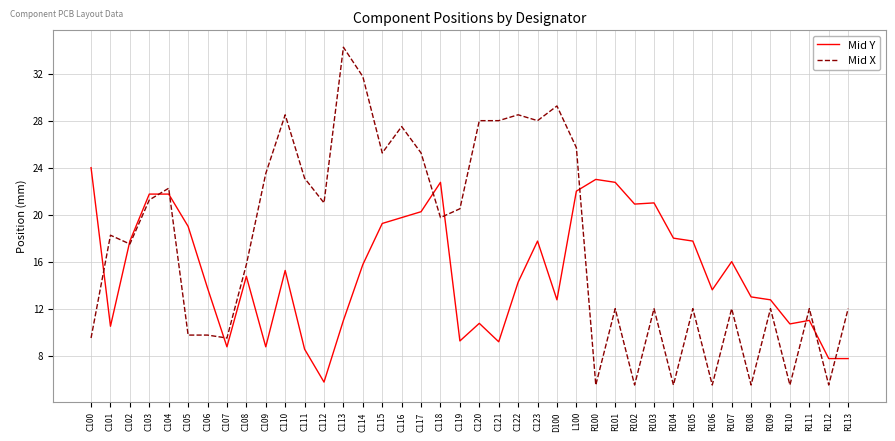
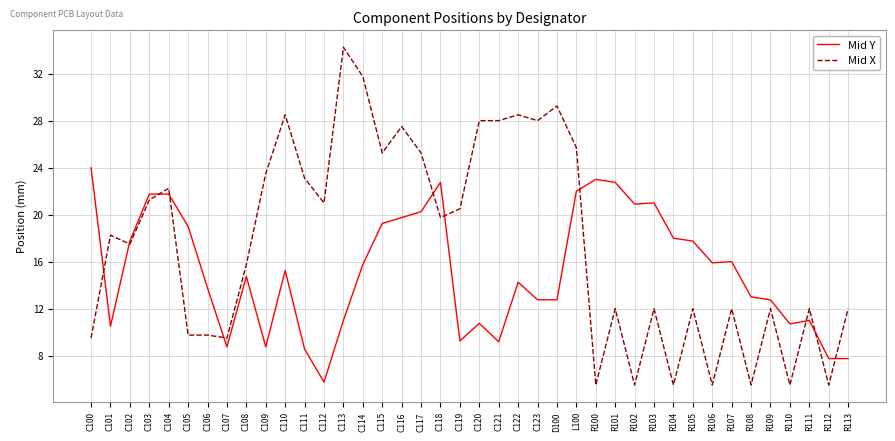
Mid Y, C123: 17.8 -> 12.8
Mid Y, R106: 13.6 -> 15.9
